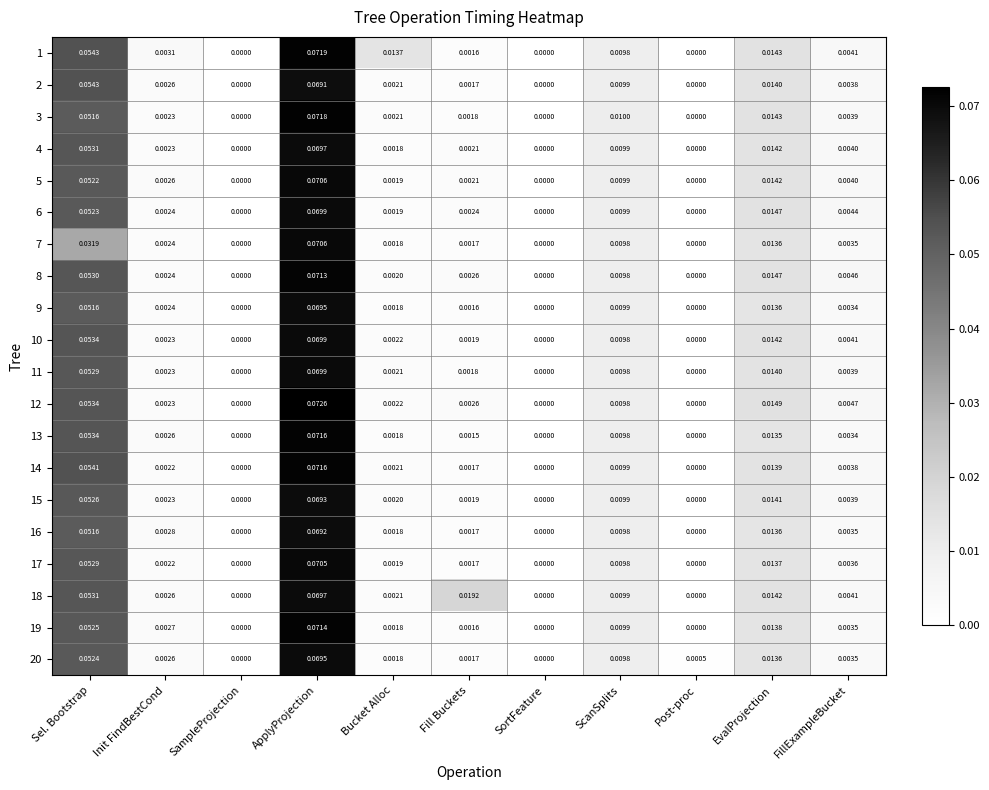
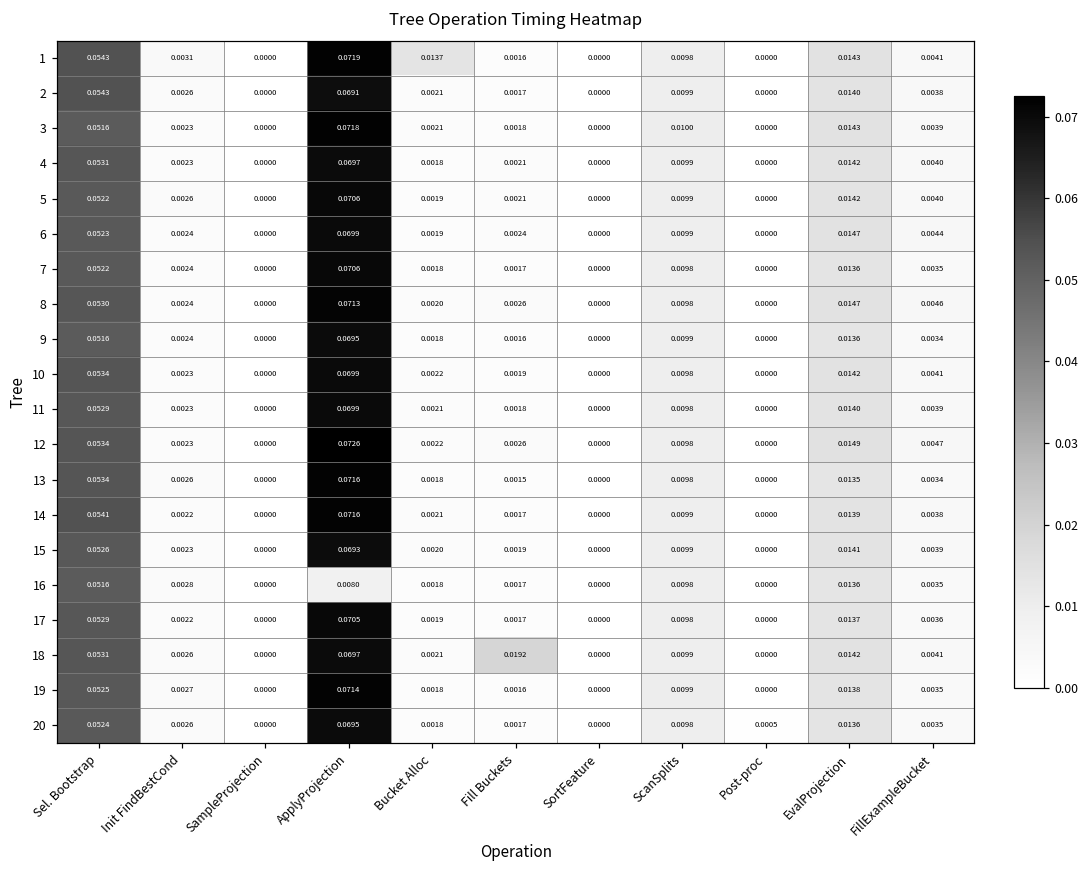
7, Sel. Bootstrap: 0.0319 -> 0.0522
16, ApplyProjection: 0.0692 -> 0.0080
